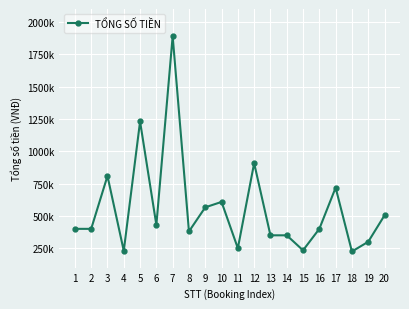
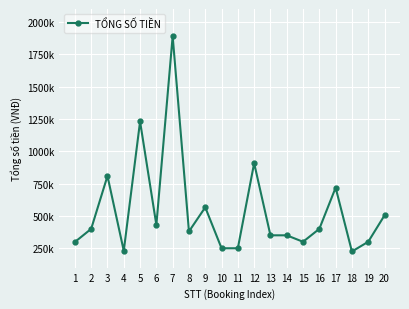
1: 400000 -> 300000
10: 610000 -> 250000
15: 230000 -> 300000
